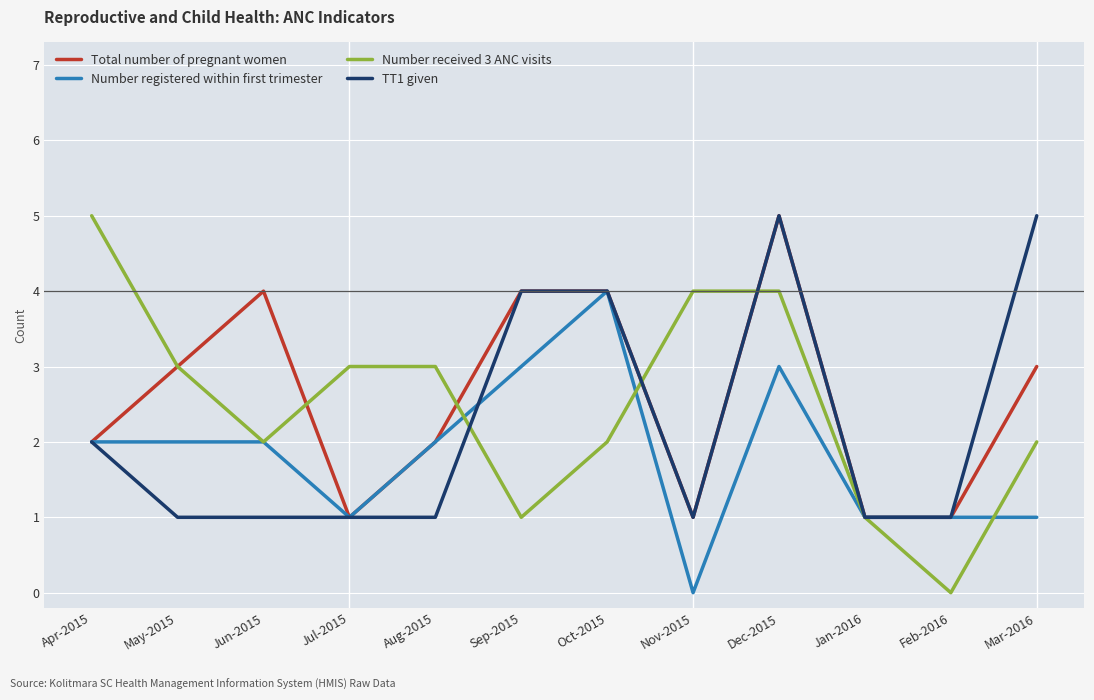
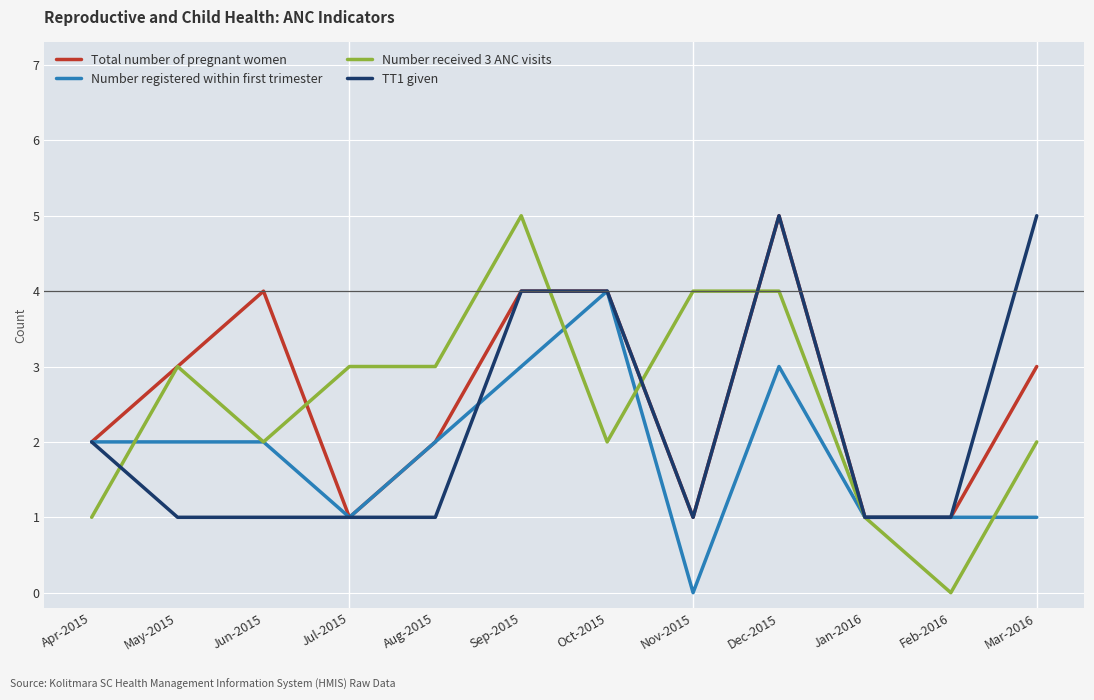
Number received 3 ANC visits, Apr-2015: 5 -> 1
Number received 3 ANC visits, Sep-2015: 1 -> 5
